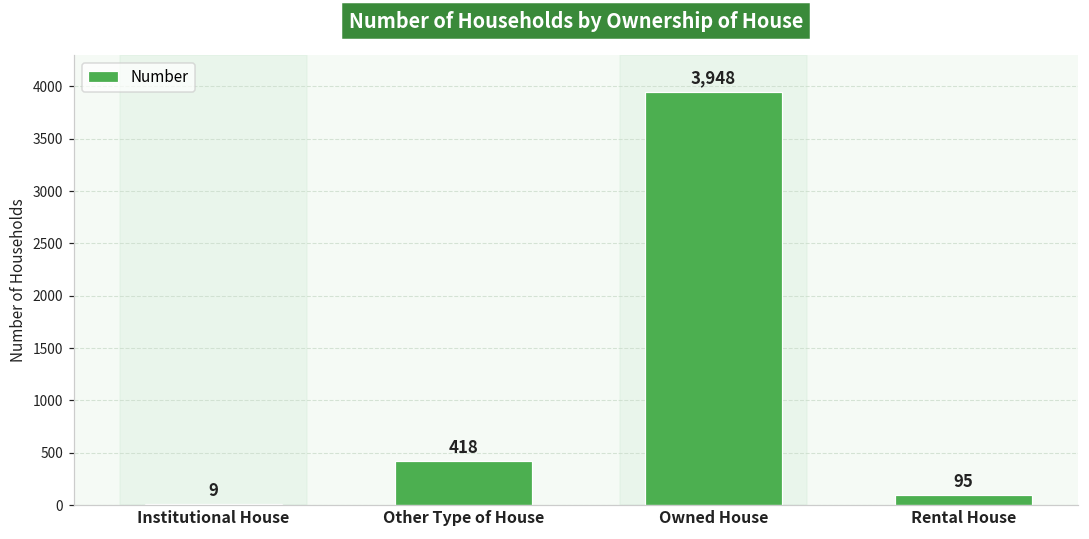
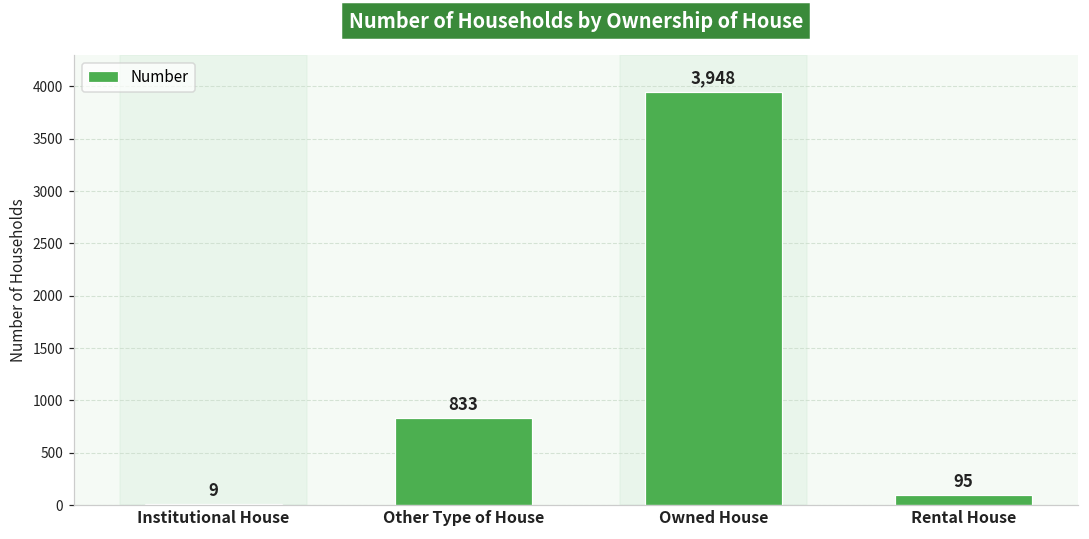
Other Type of House: 418 -> 833
